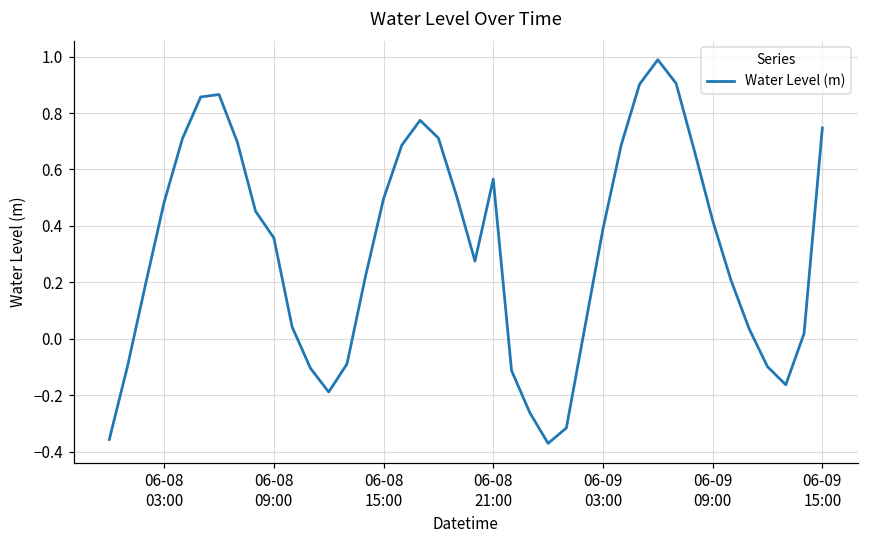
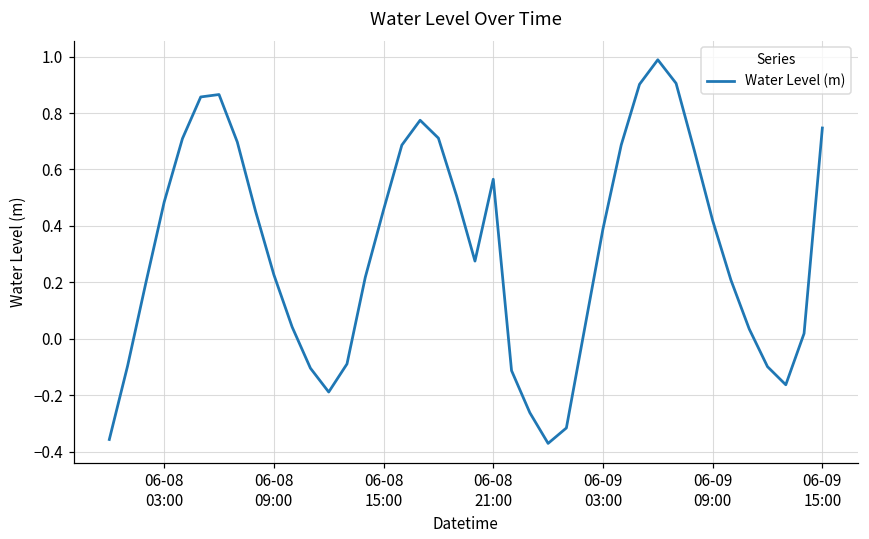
06-08 09:00: 0.36 -> 0.23
06-08 15:00: 0.50 -> 0.46
